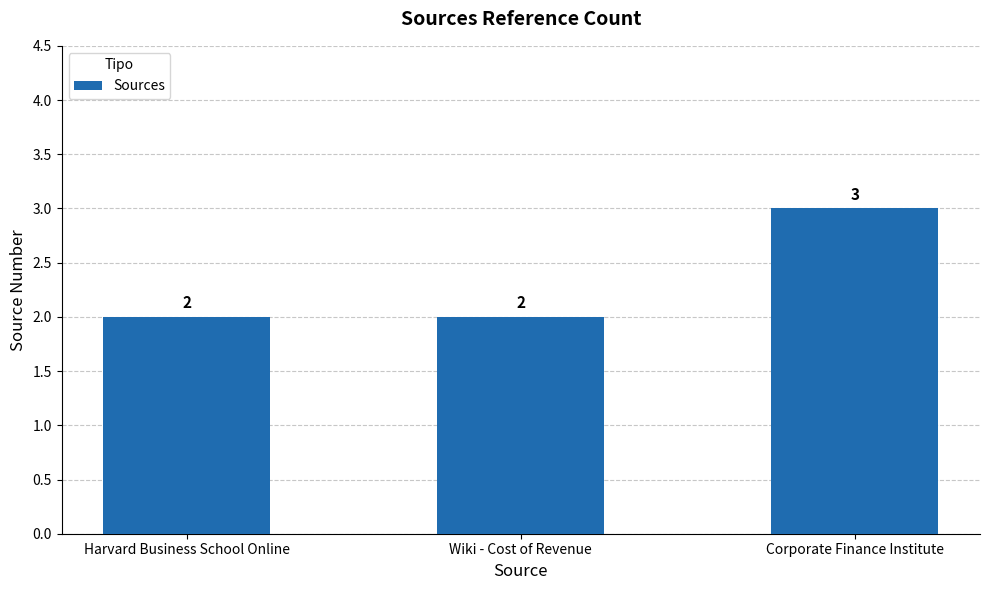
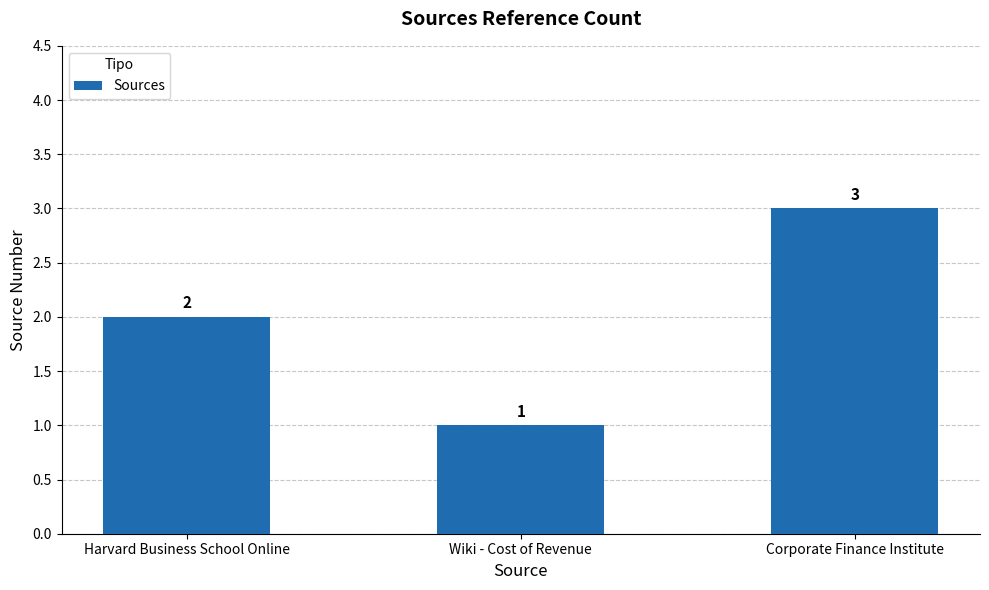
Wiki - Cost of Revenue: 2 -> 1
